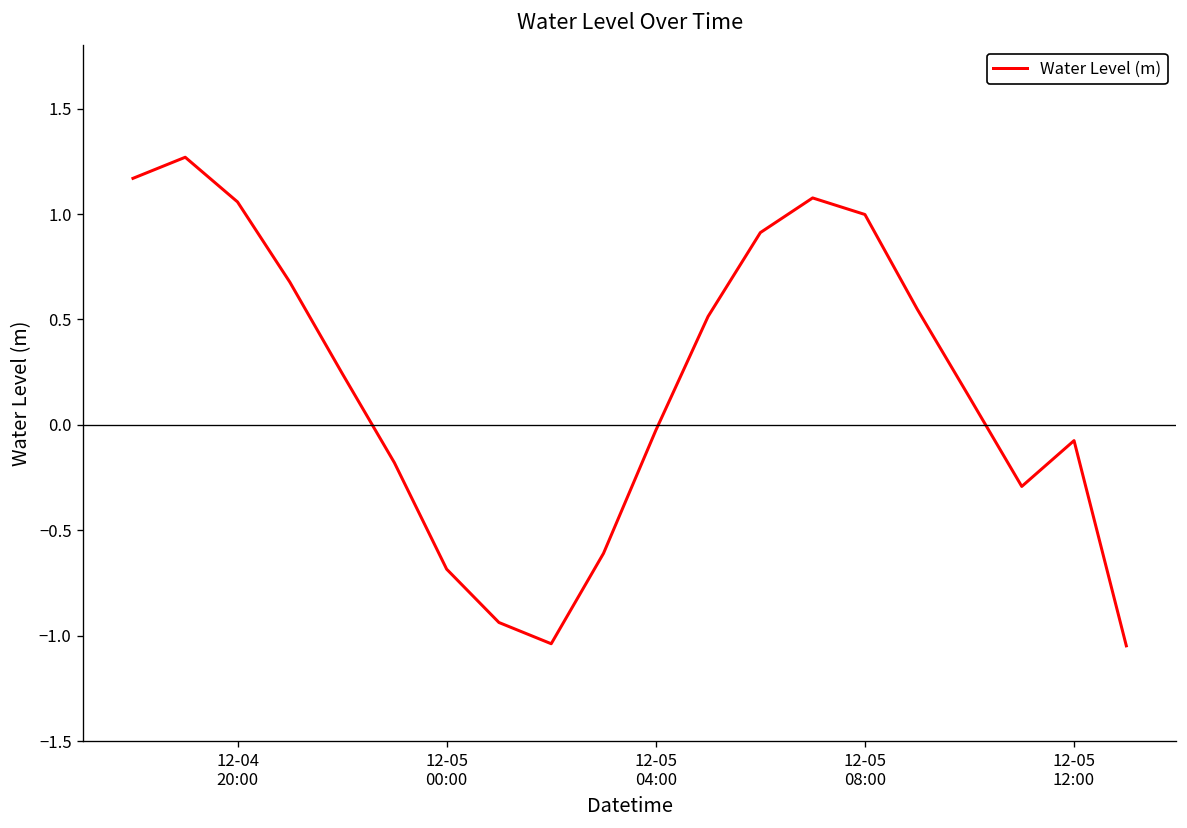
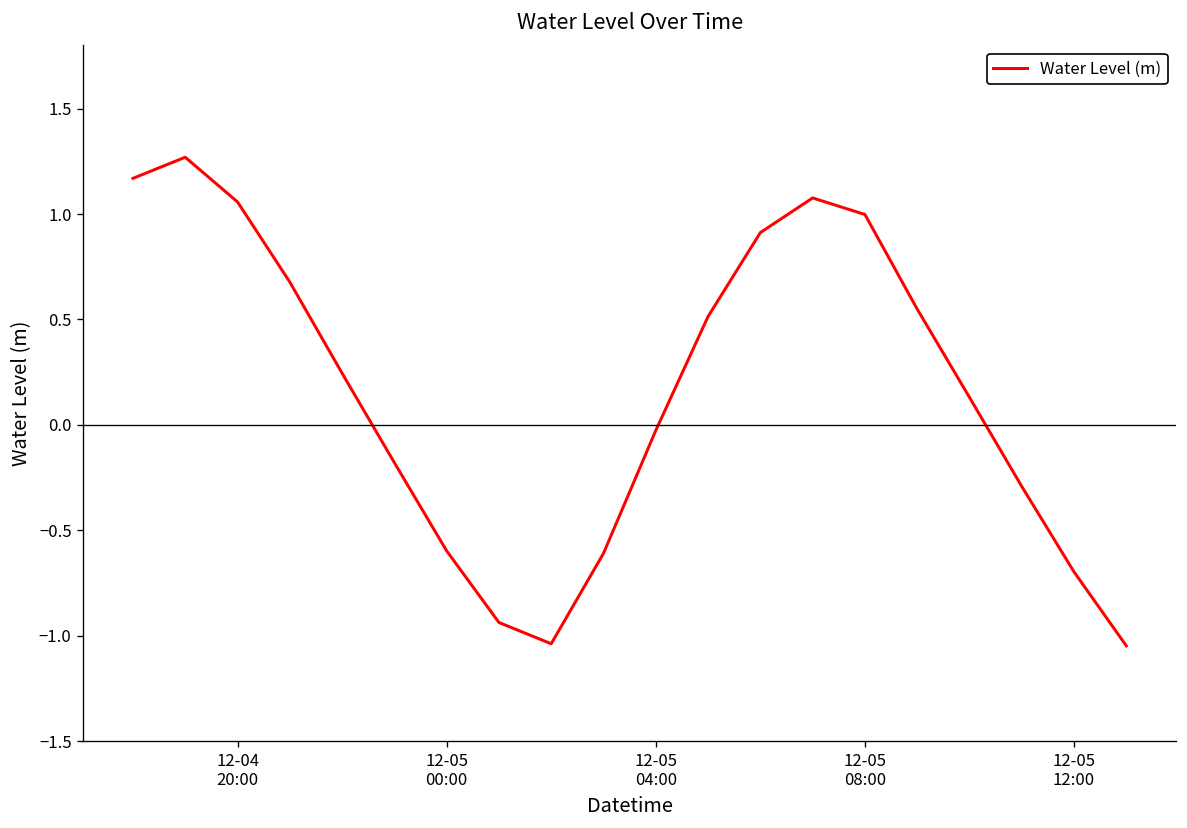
12-05 00:00: -0.68 -> -0.60
12-05 12:00: -0.07 -> -0.70
